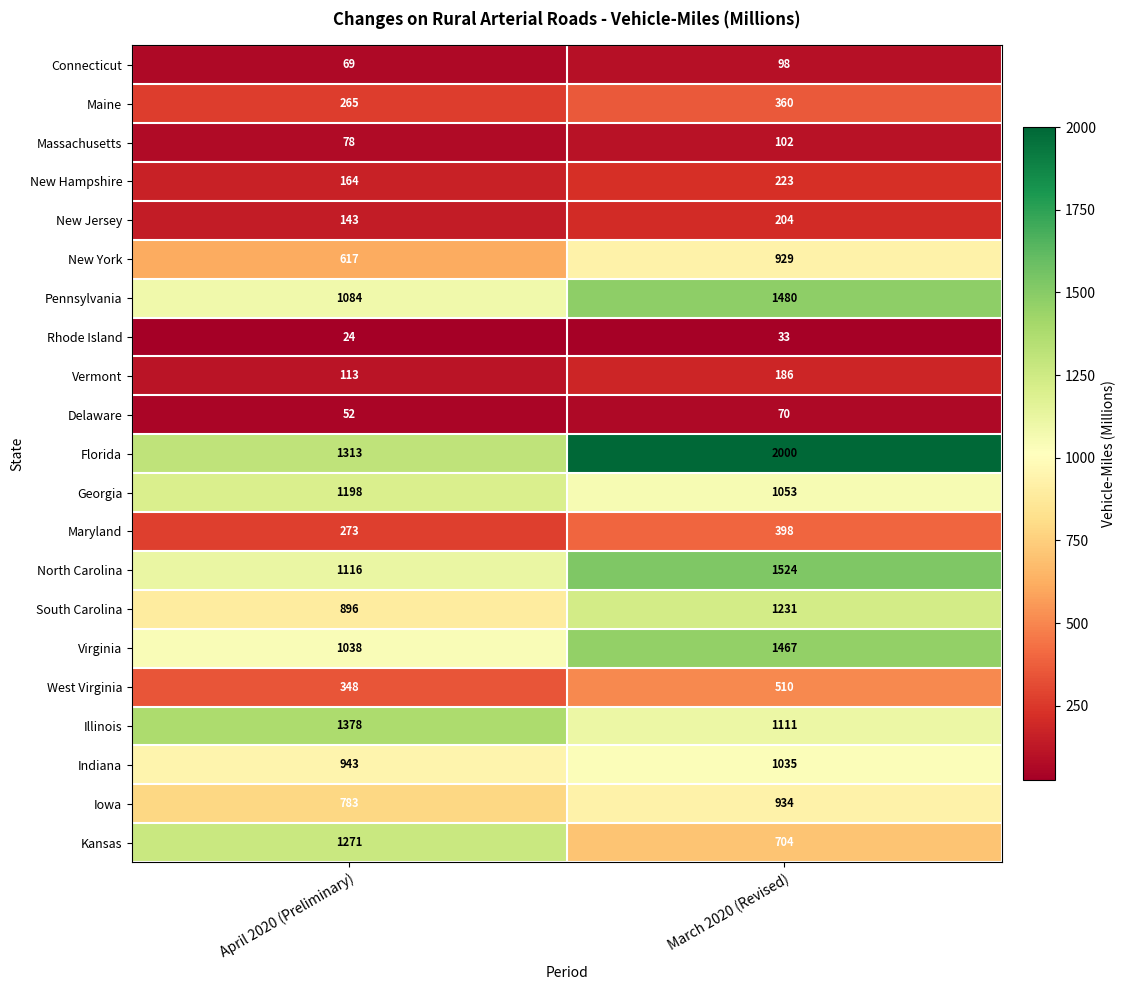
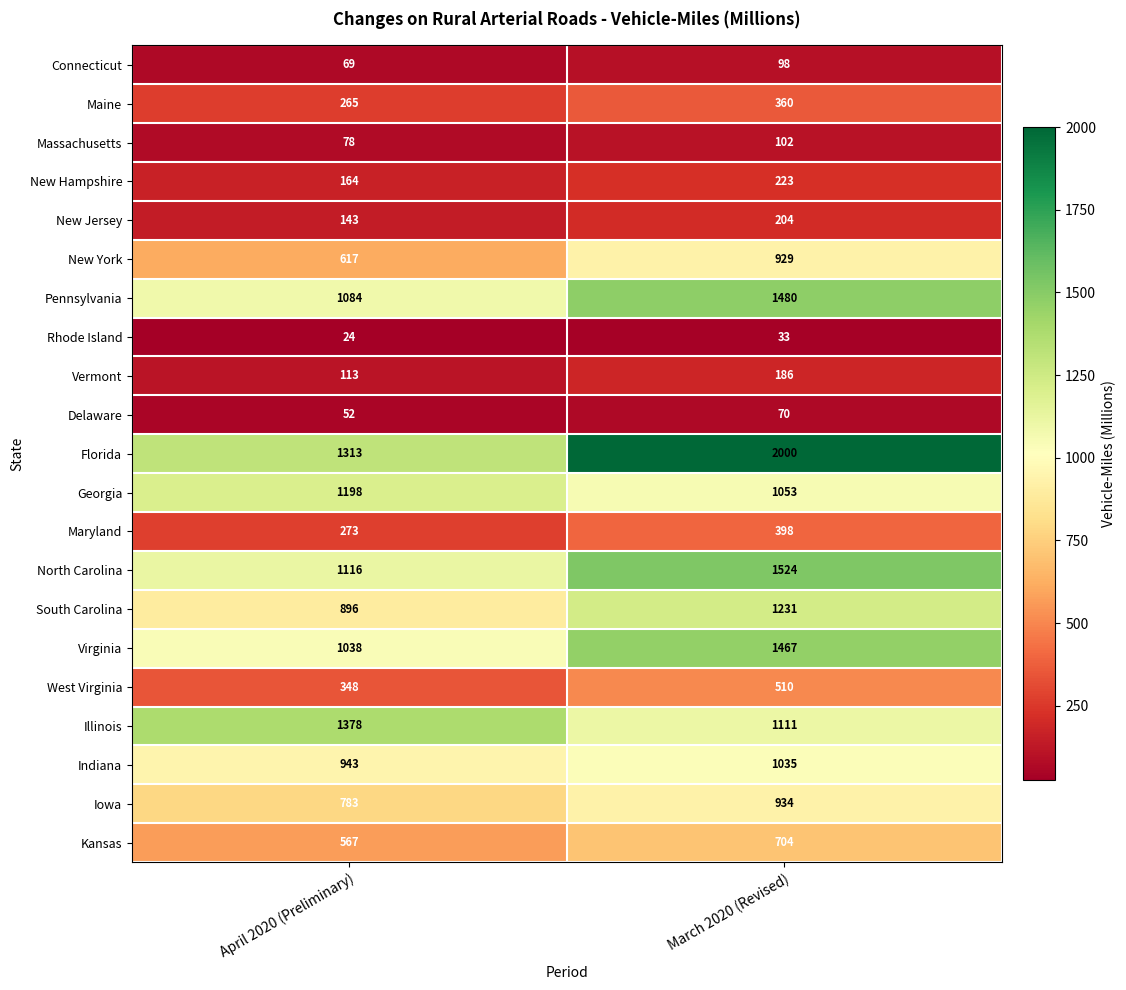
Kansas, April 2020 (Preliminary): 1271 -> 567
